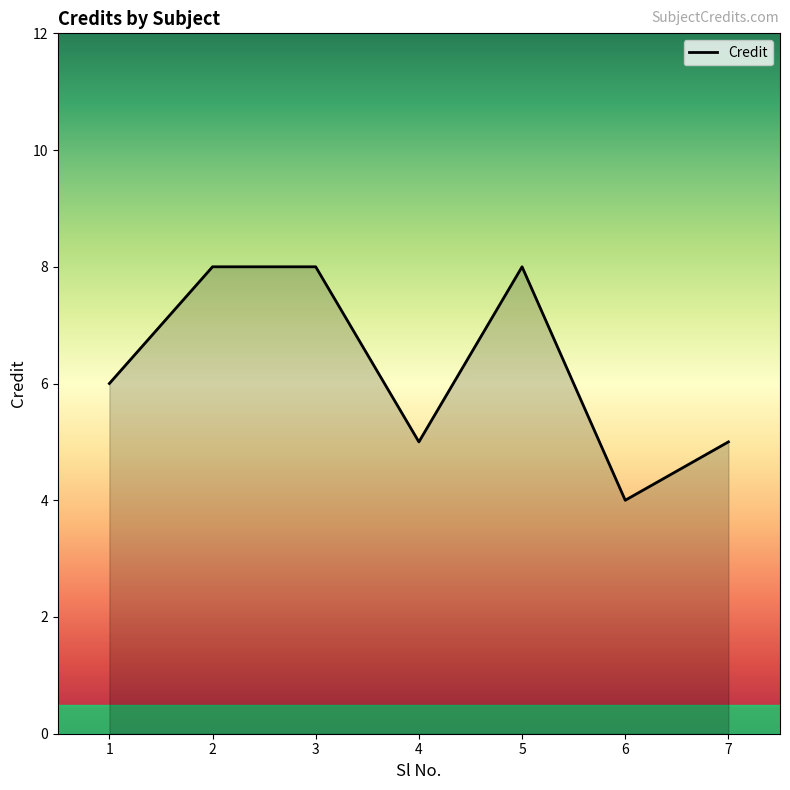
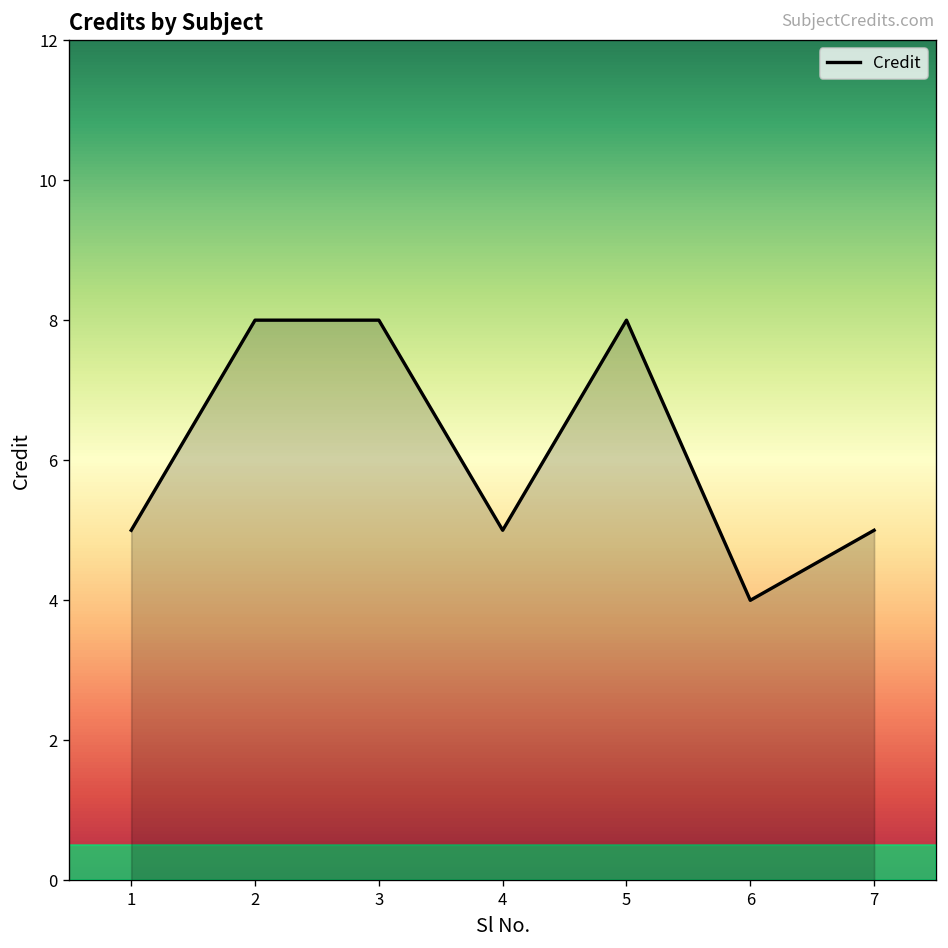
1: 6 -> 5
